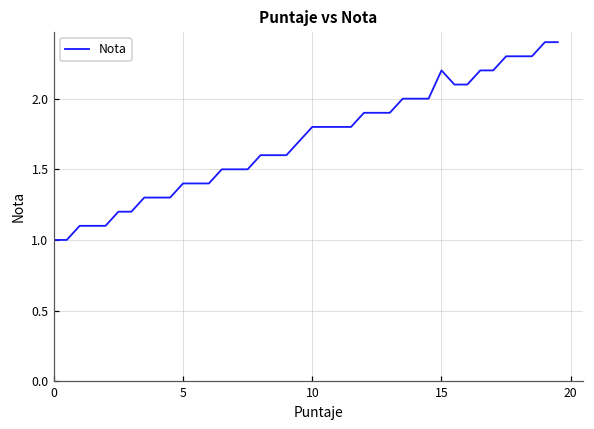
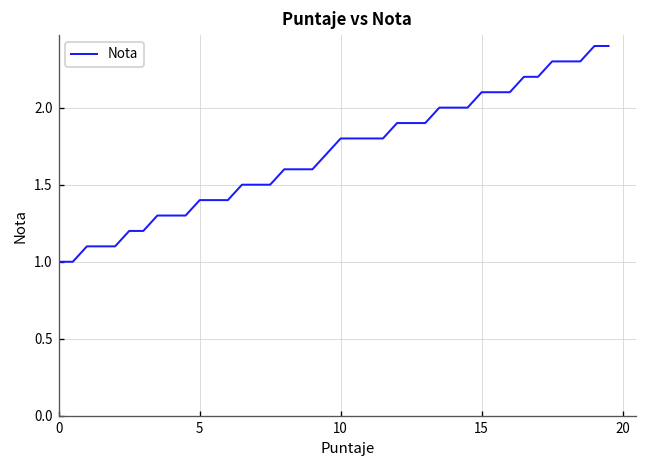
15: 2.2 -> 2.1
